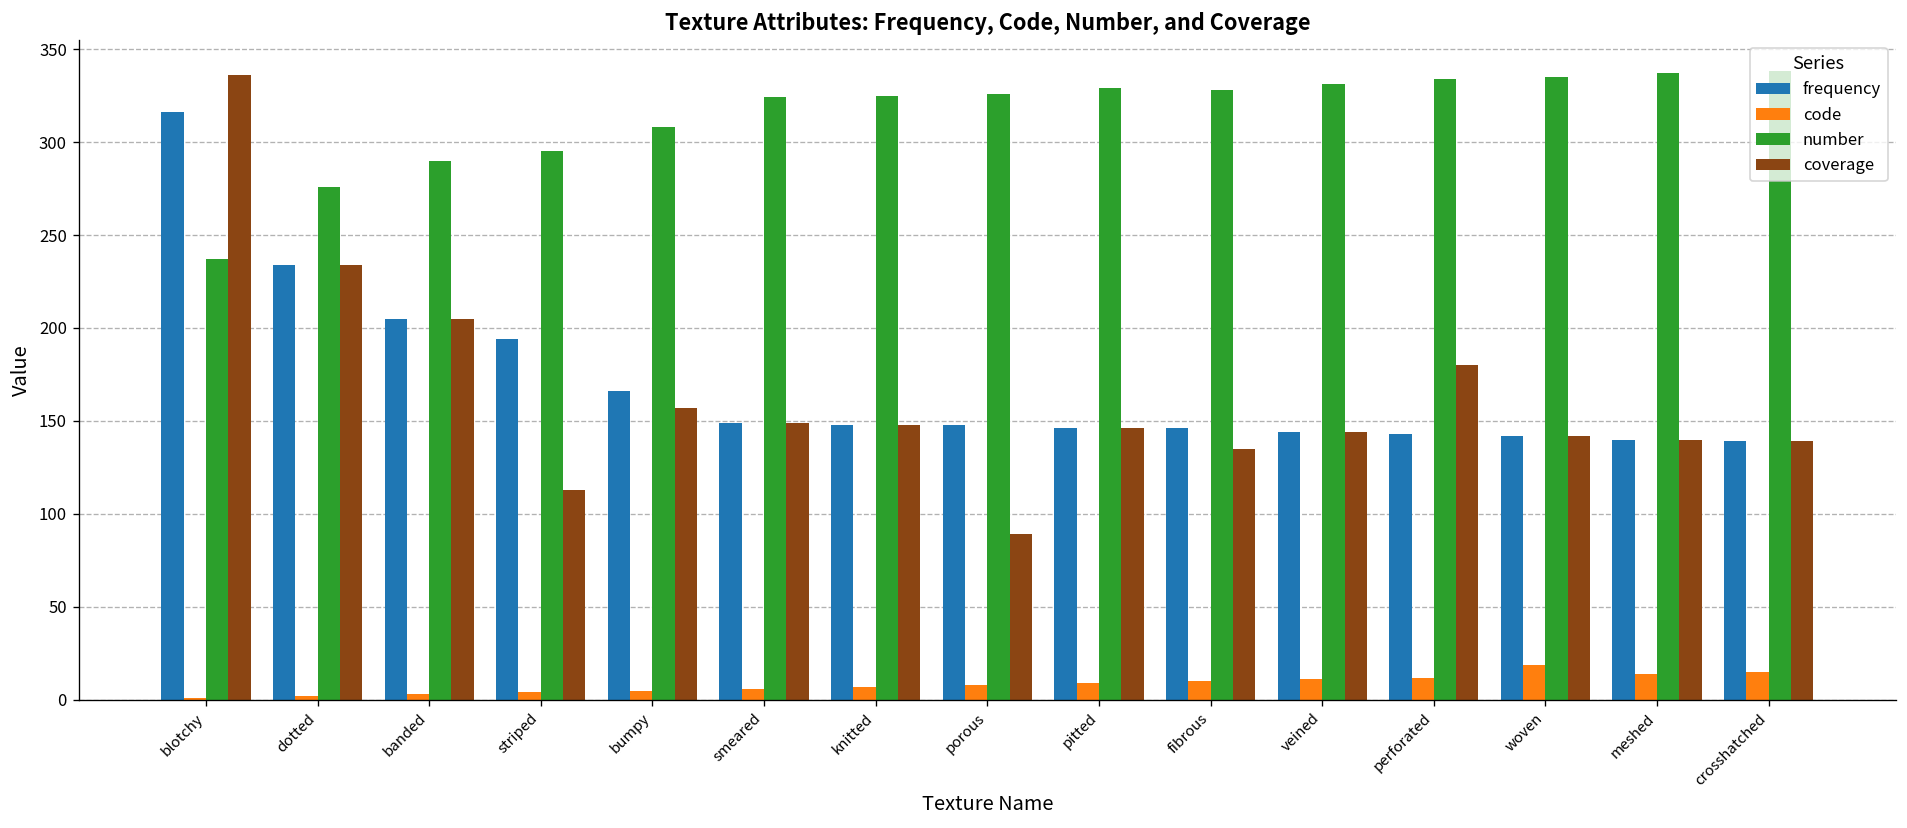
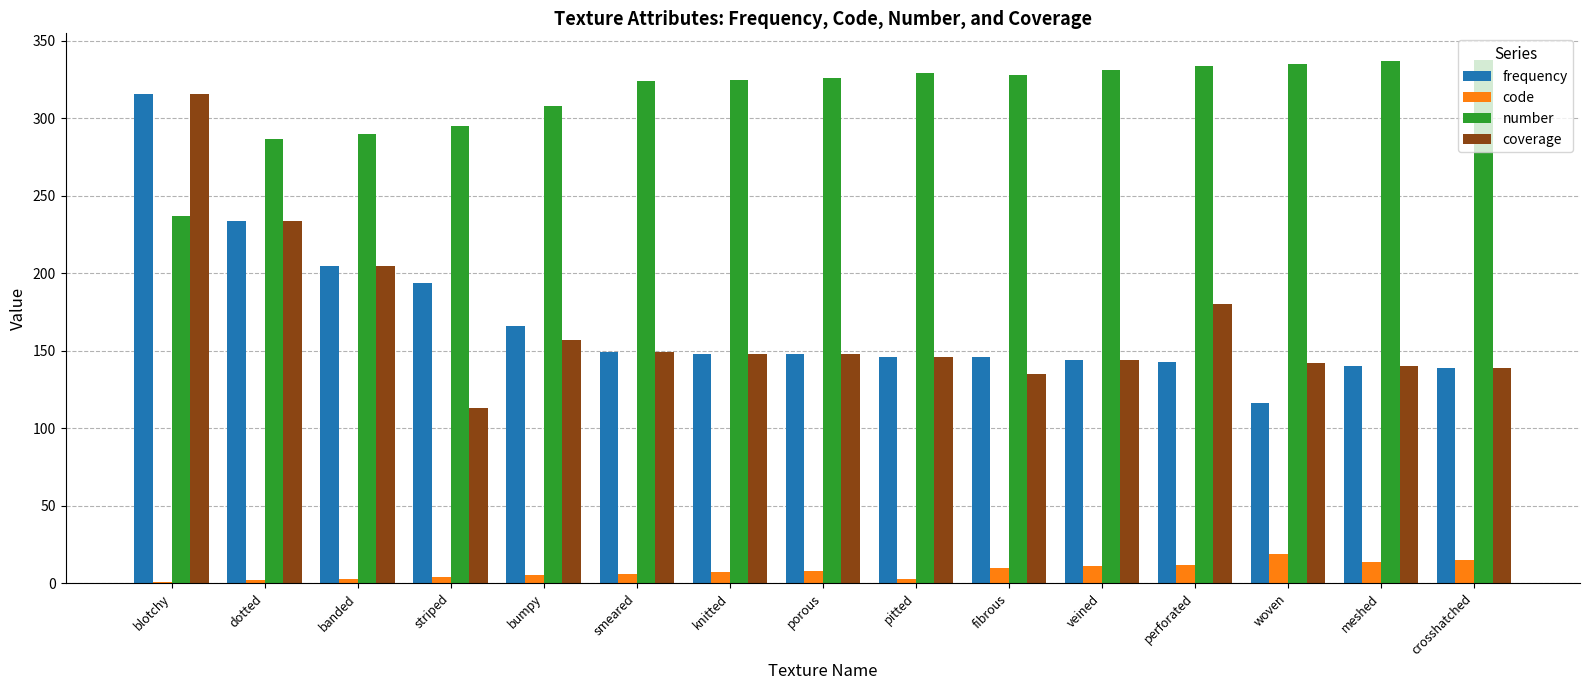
coverage, blotchy: 336 -> 316
number, dotted: 276 -> 287
coverage, porous: 89 -> 148
code, pitted: 9 -> 3
frequency, woven: 142 -> 116
